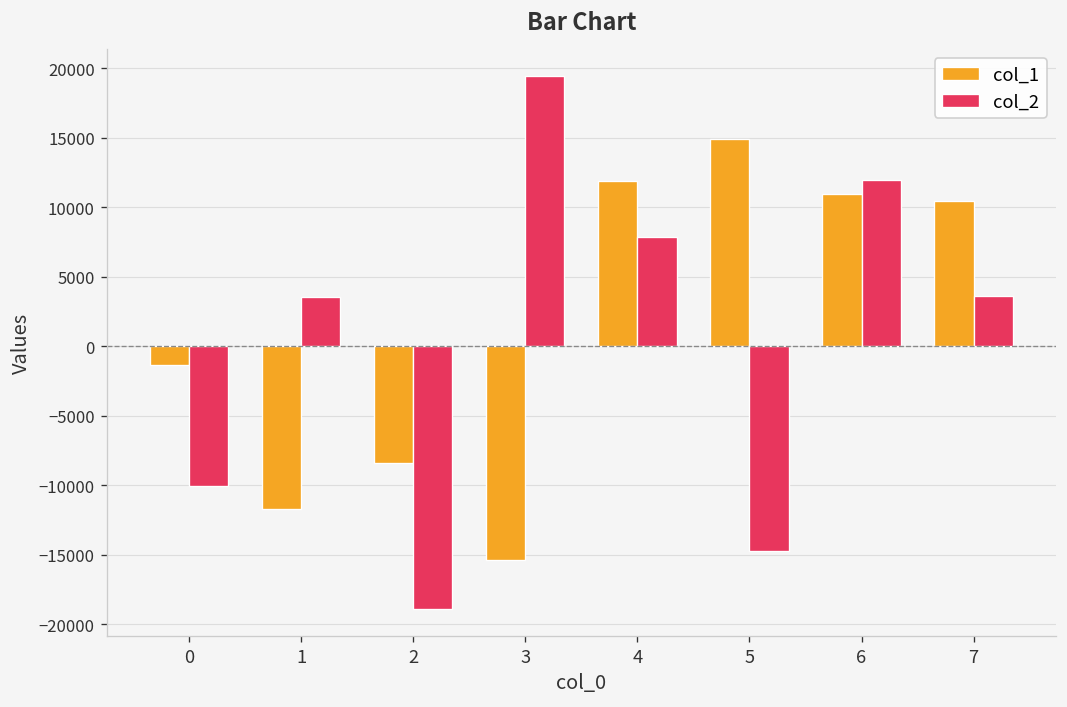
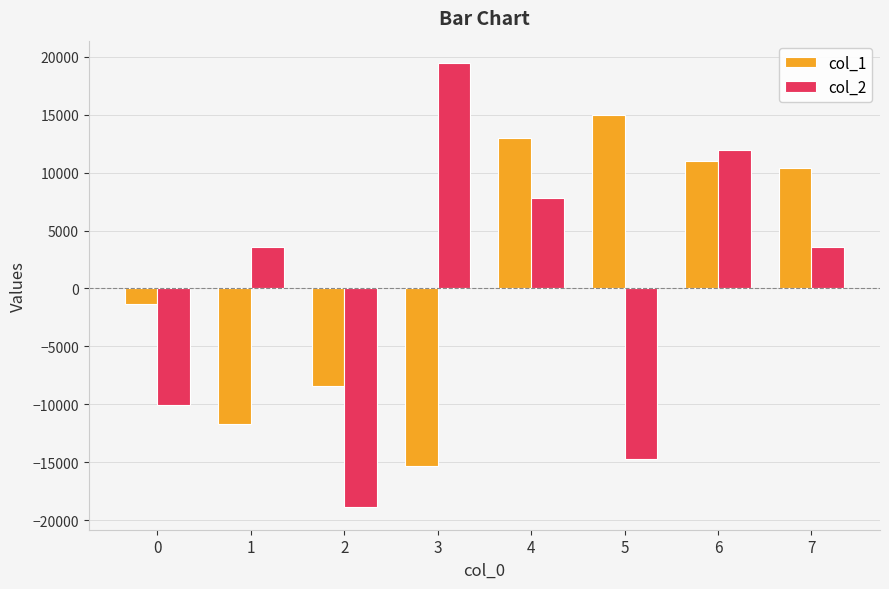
col_1, 4: 11900 -> 13000
